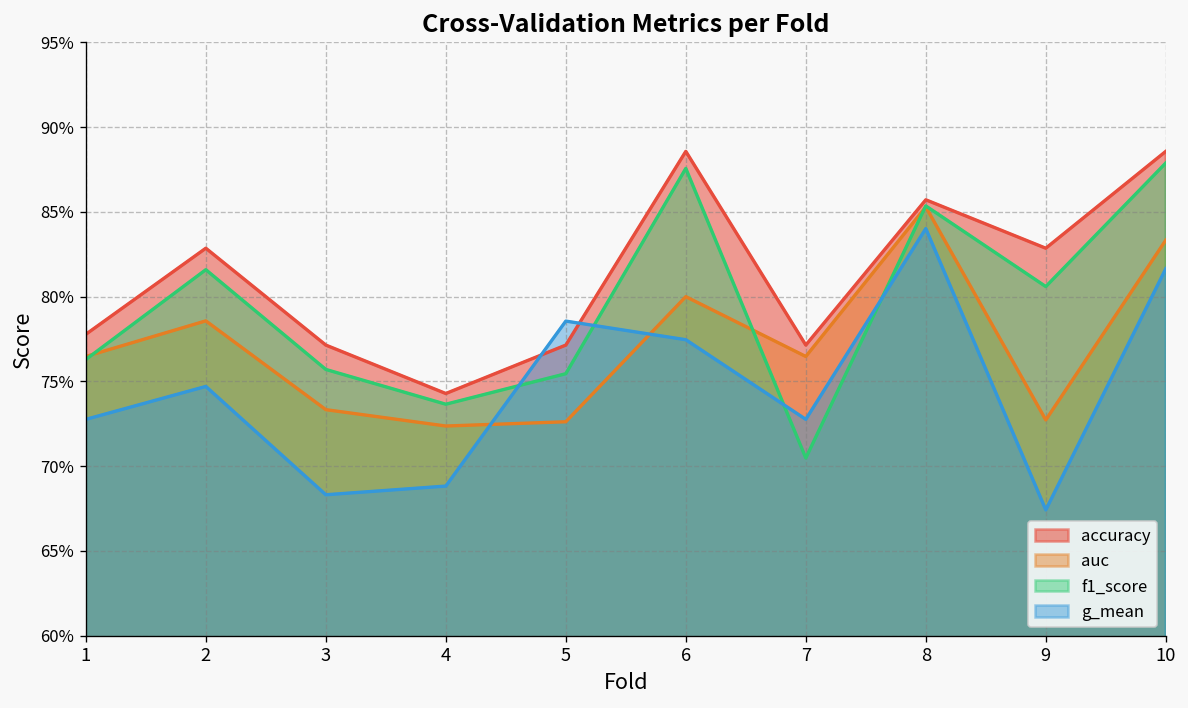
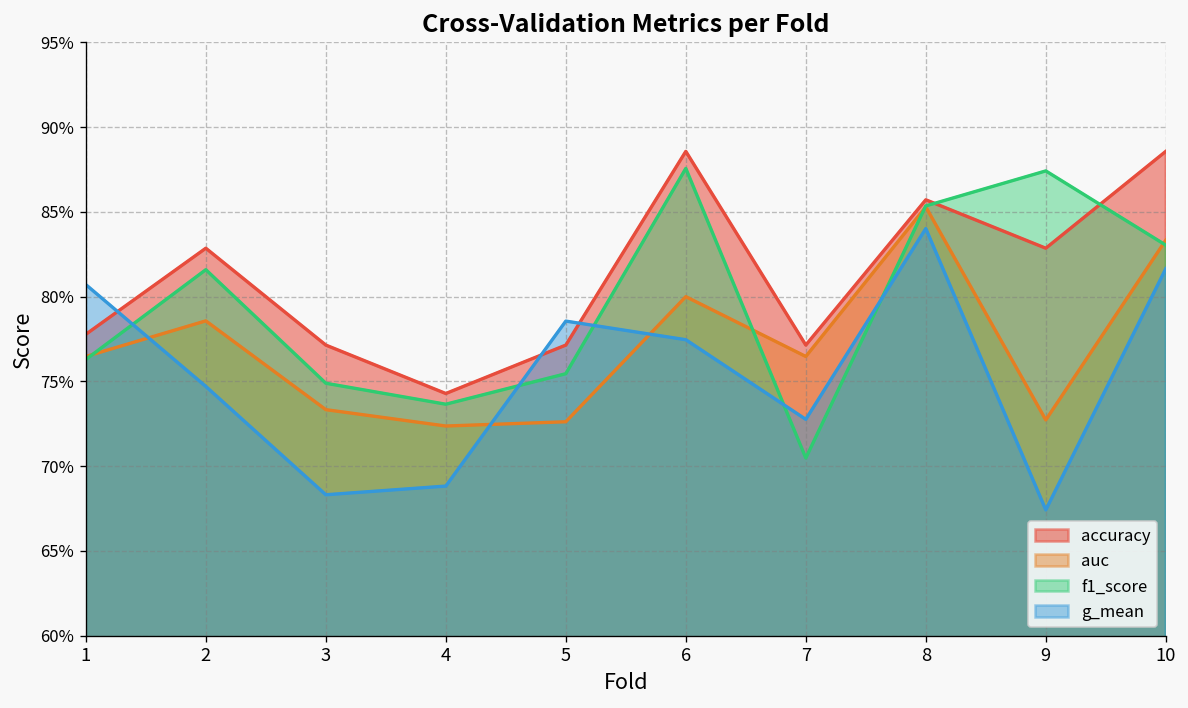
g_mean, 1: 72.8% -> 80.7%
f1_score, 3: 75.7% -> 74.9%
f1_score, 9: 80.6% -> 87.4%
f1_score, 10: 87.9% -> 83.0%
